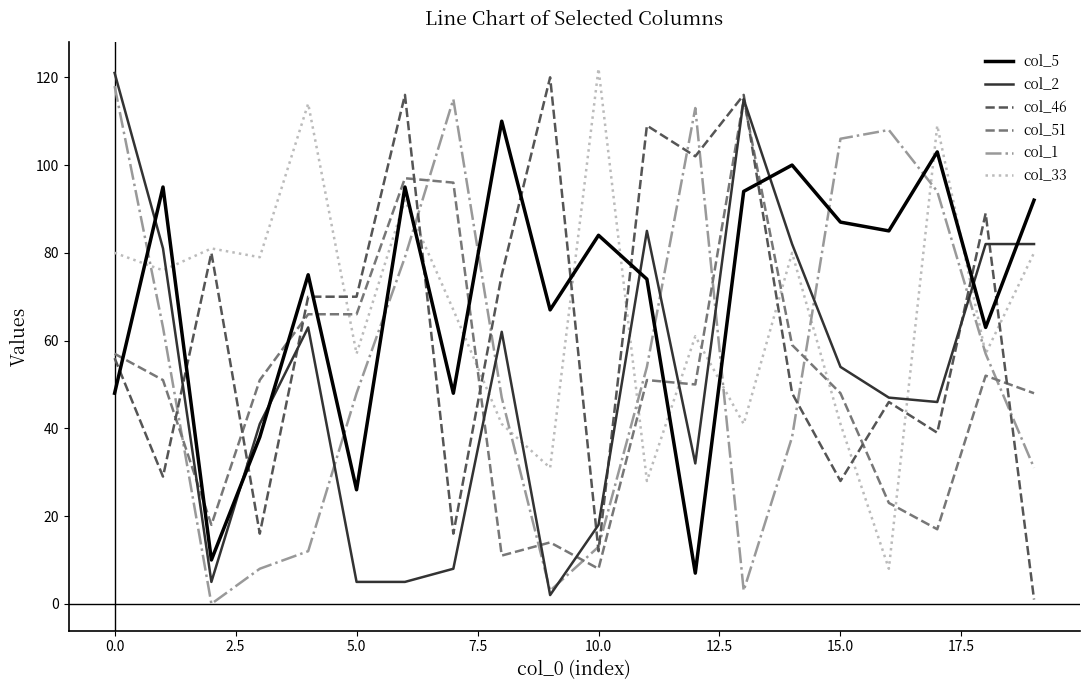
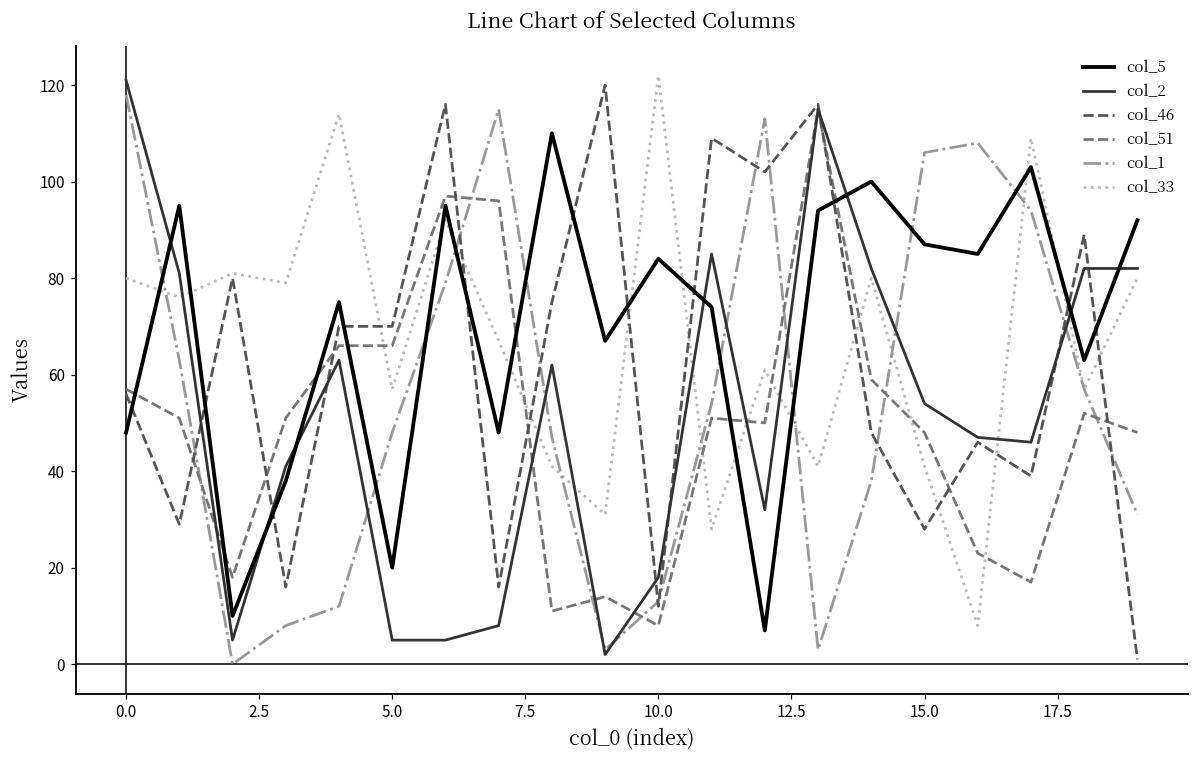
col_5, 5.0: 26 -> 20
